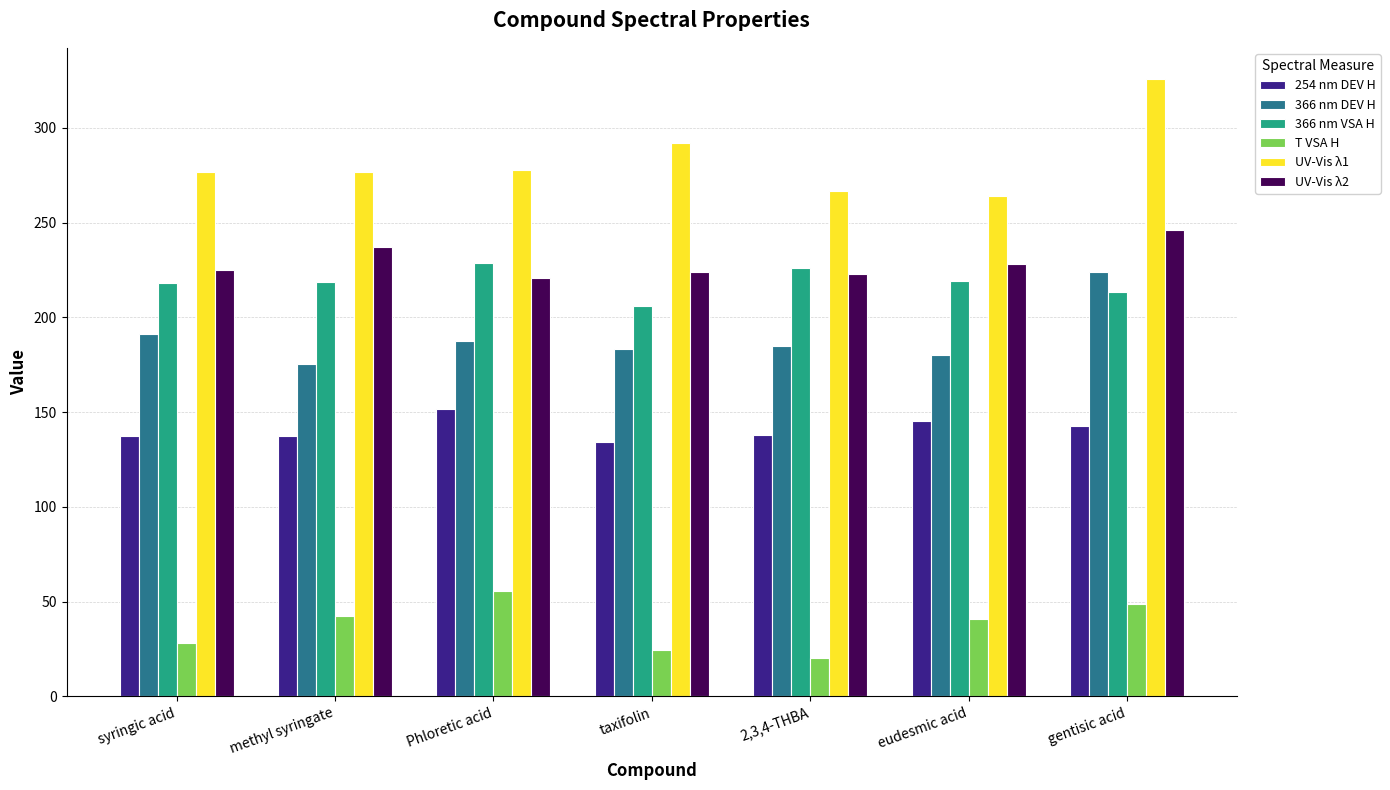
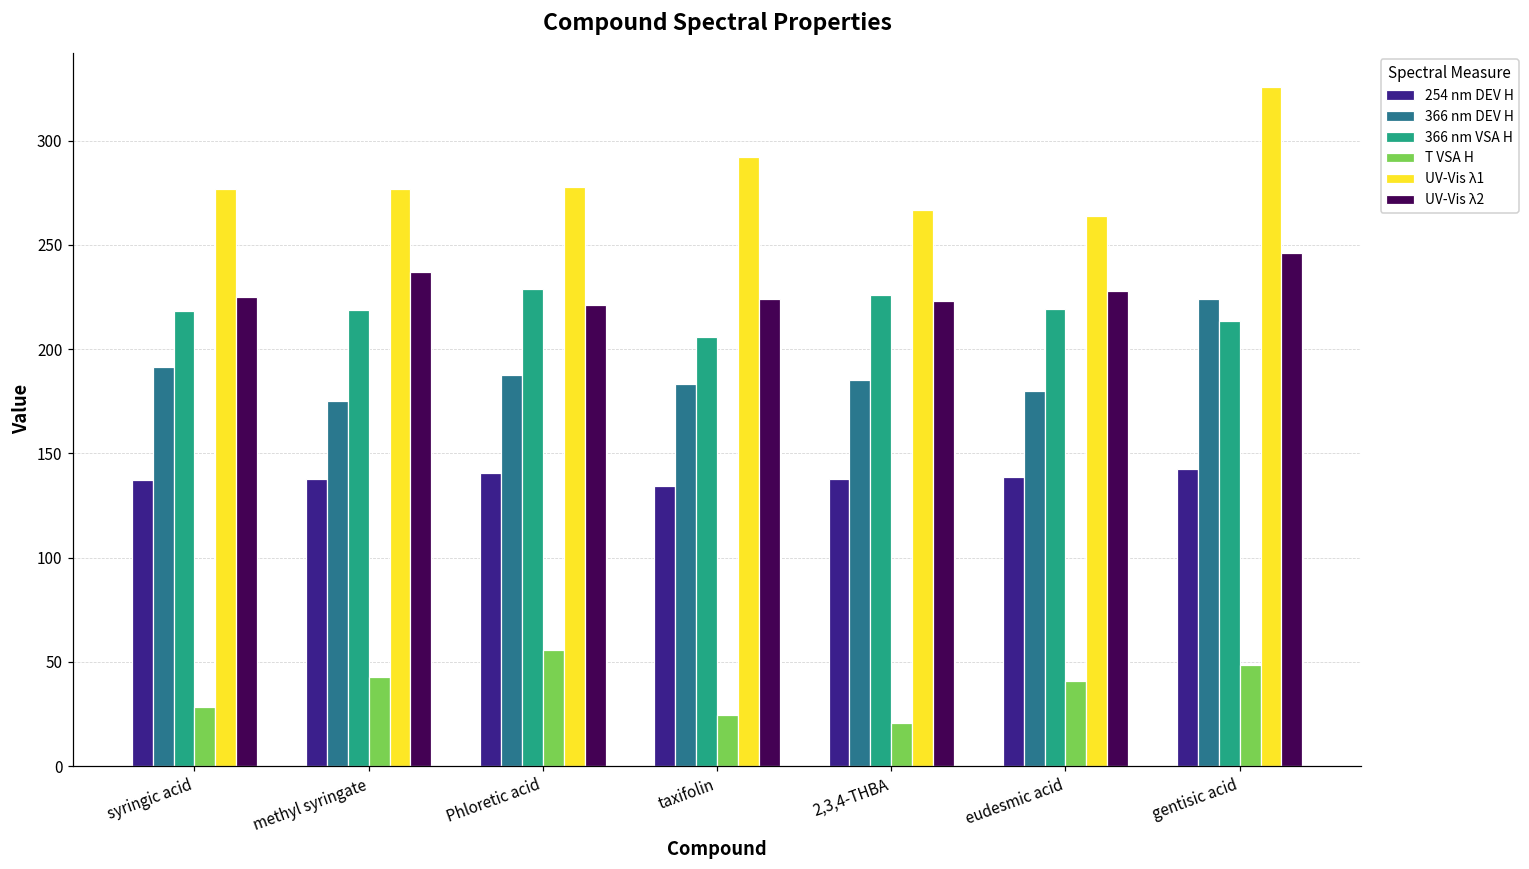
254 nm DEV H, Phloretic acid: 152 -> 141
254 nm DEV H, eudesmic acid: 145 -> 139
